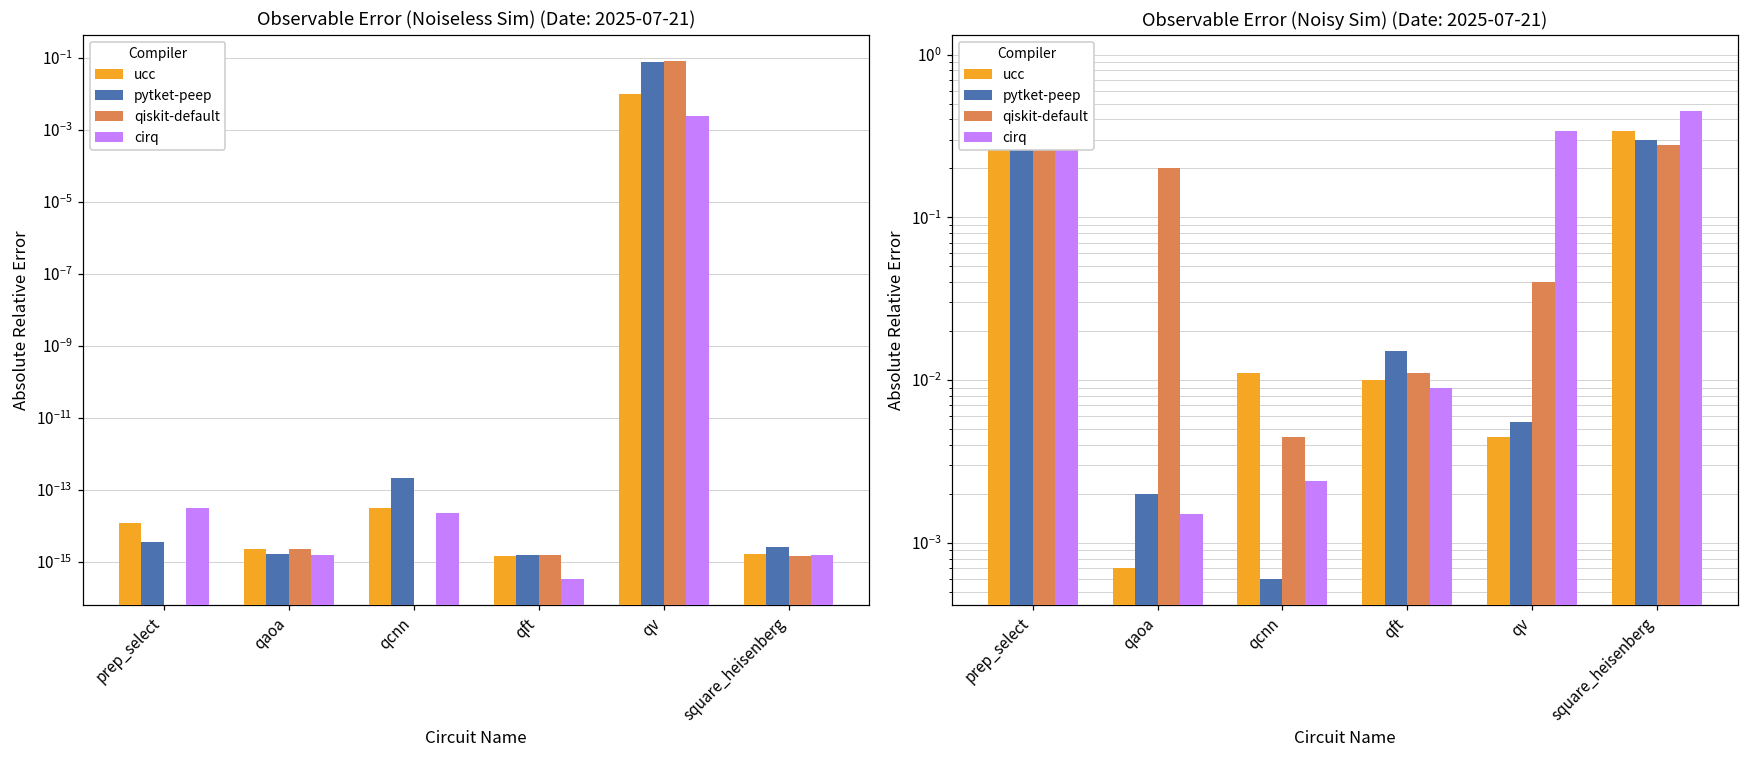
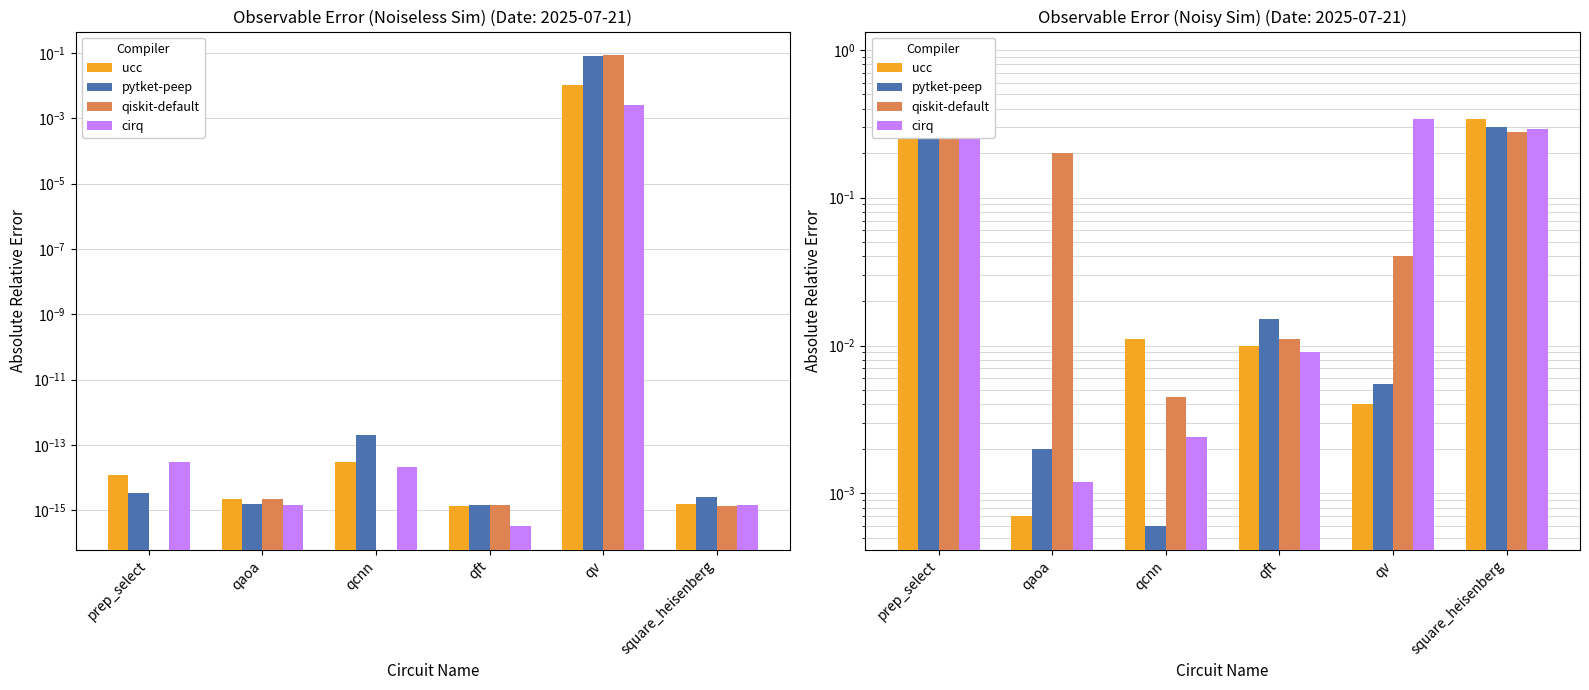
Observable Error (Noisy Sim) (Date: 2025-07-21), cirq, qaoa: 0.0015 -> 0.0012
Observable Error (Noisy Sim) (Date: 2025-07-21), ucc, qv: 0.0045 -> 0.0040
Observable Error (Noisy Sim) (Date: 2025-07-21), cirq, square_heisenberg: 0.45 -> 0.29
